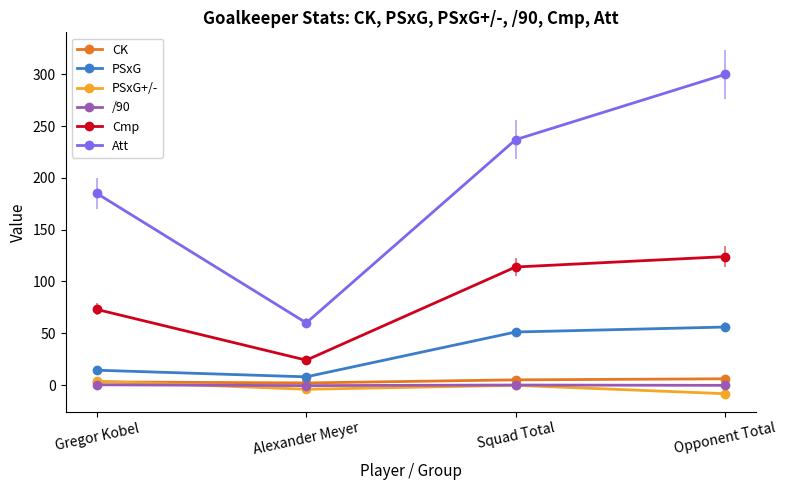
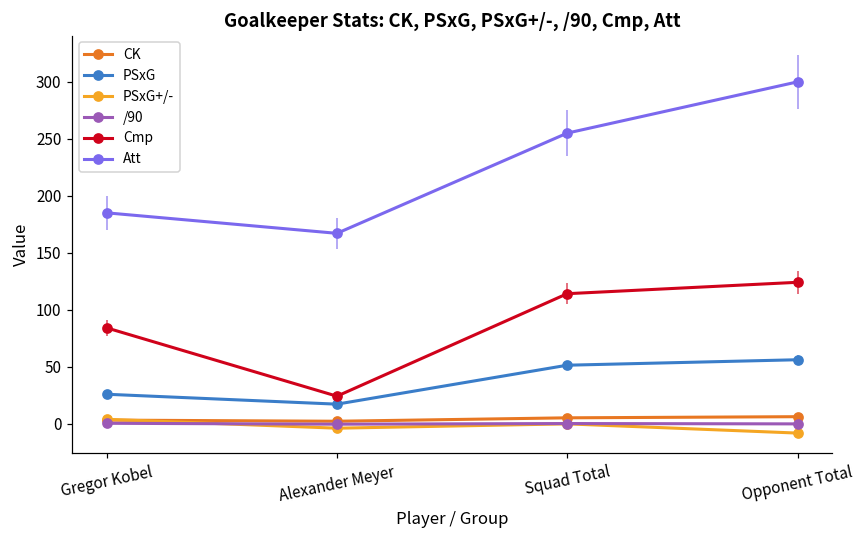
PSxG, Gregor Kobel: 14 -> 26
Cmp, Gregor Kobel: 73 -> 84
PSxG, Alexander Meyer: 8 -> 17
Att, Alexander Meyer: 60 -> 167
Att, Squad Total: 237 -> 255
